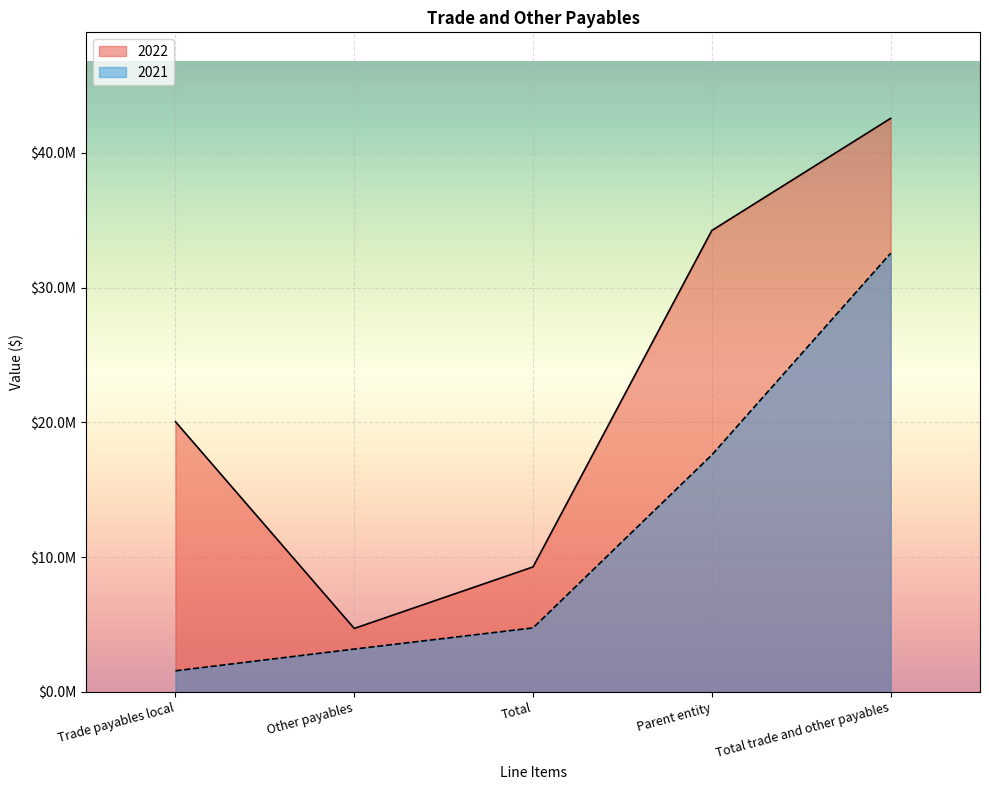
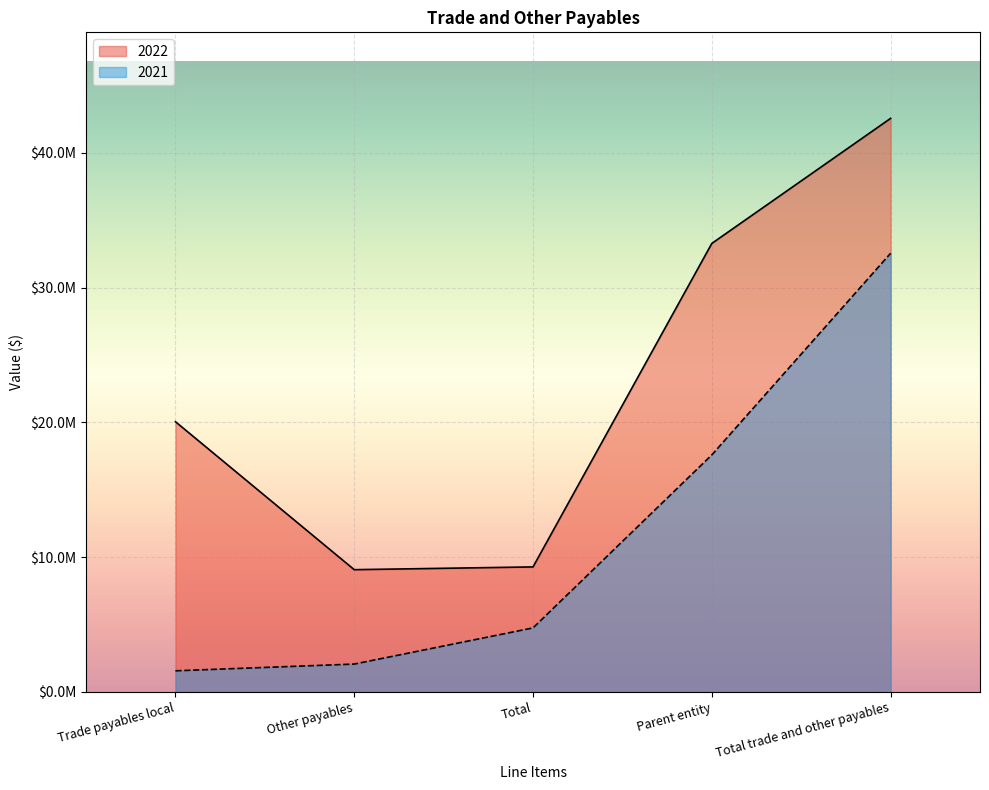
2022, Other payables: $4700000 -> $9100000
2021, Other payables: $3200000 -> $2100000
2022, Parent entity: $34200000 -> $33300000
